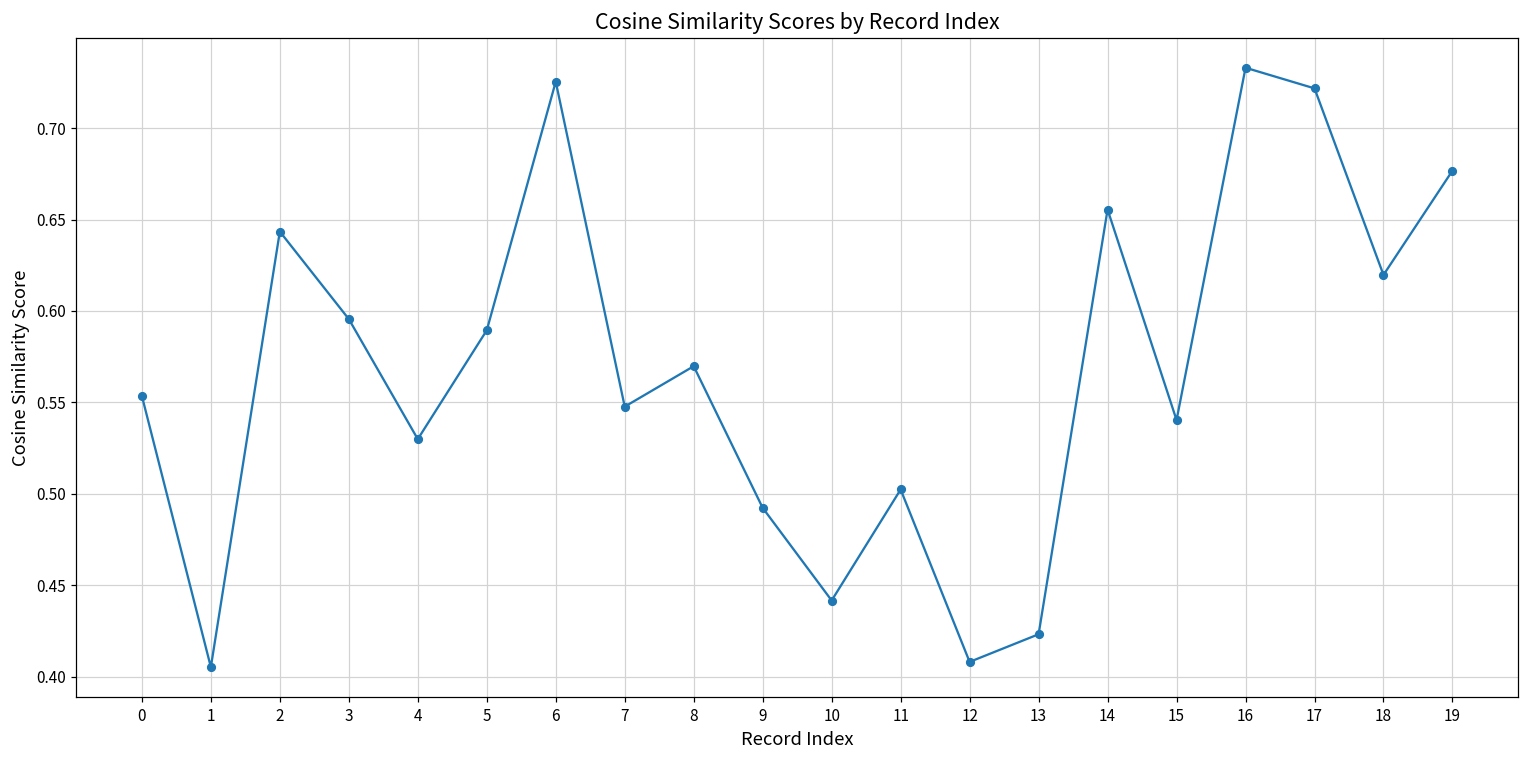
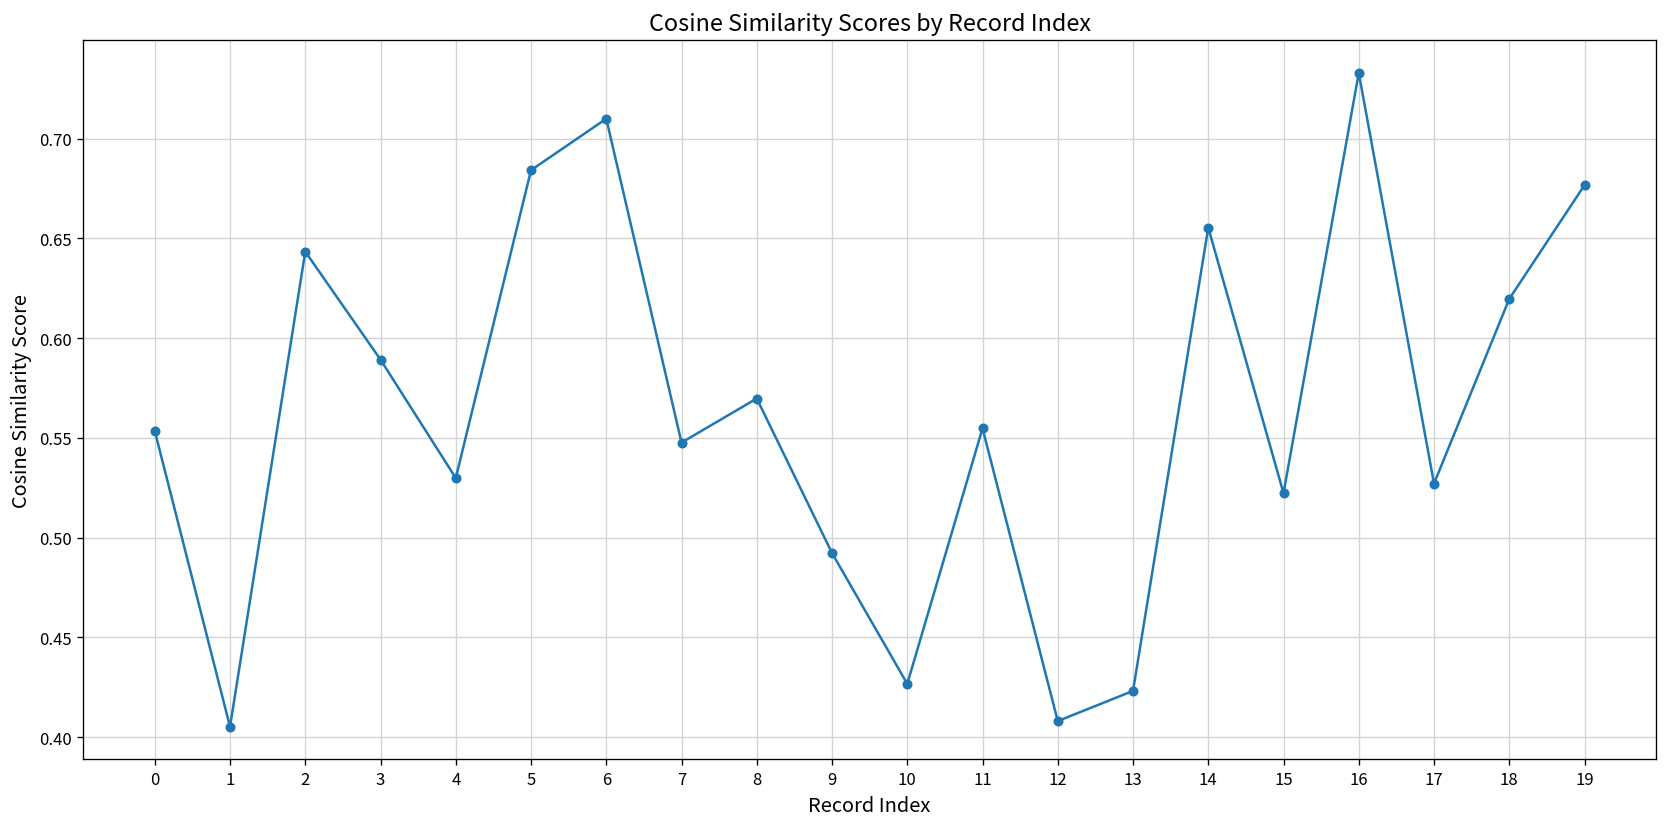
3: 0.596 -> 0.589
5: 0.589 -> 0.684
6: 0.725 -> 0.710
10: 0.442 -> 0.427
11: 0.502 -> 0.555
15: 0.540 -> 0.522
17: 0.722 -> 0.527
